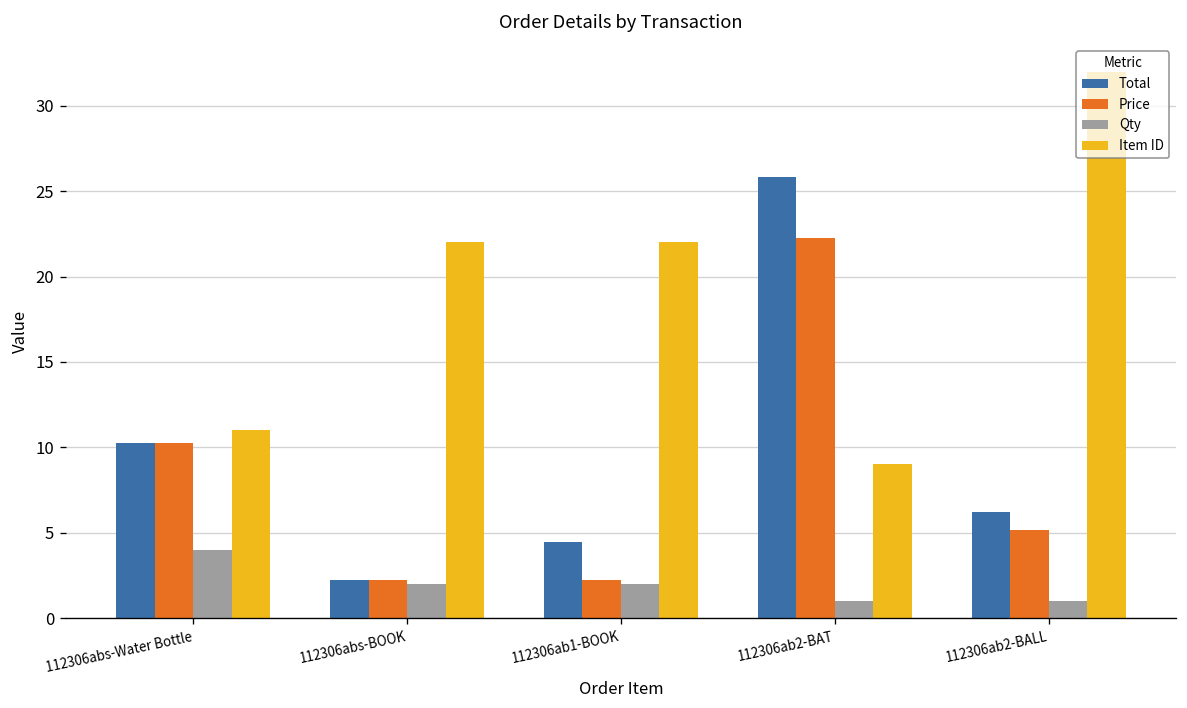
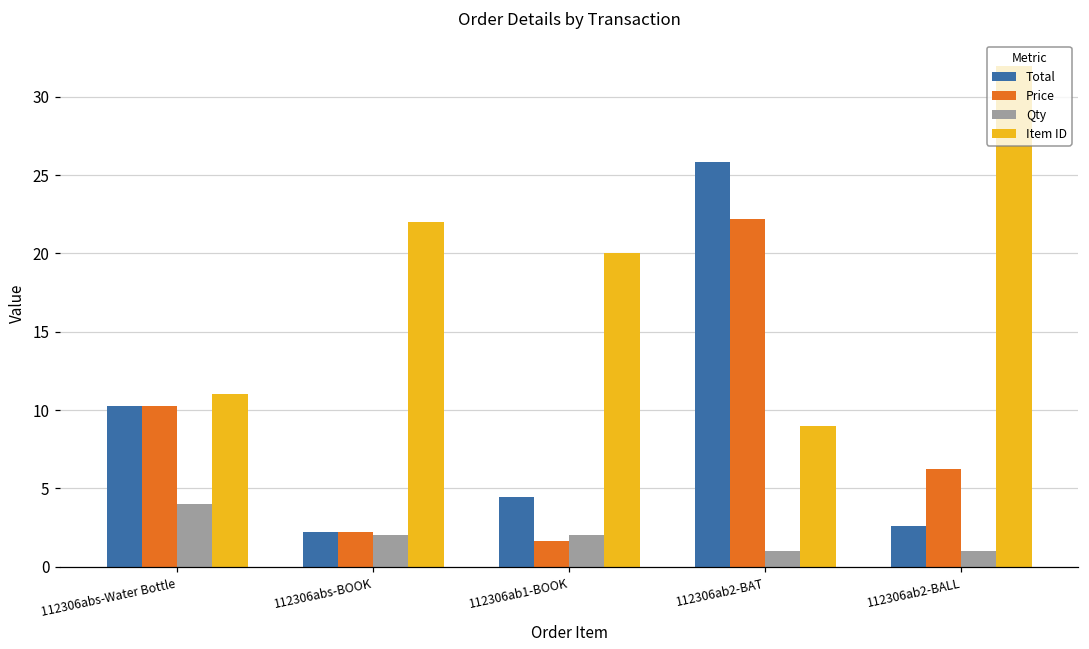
Price, 112306ab1-BOOK: 2.2 -> 1.7
Item ID, 112306ab1-BOOK: 22 -> 20
Total, 112306ab2-BALL: 6.2 -> 2.6
Price, 112306ab2-BALL: 5.2 -> 6.2
